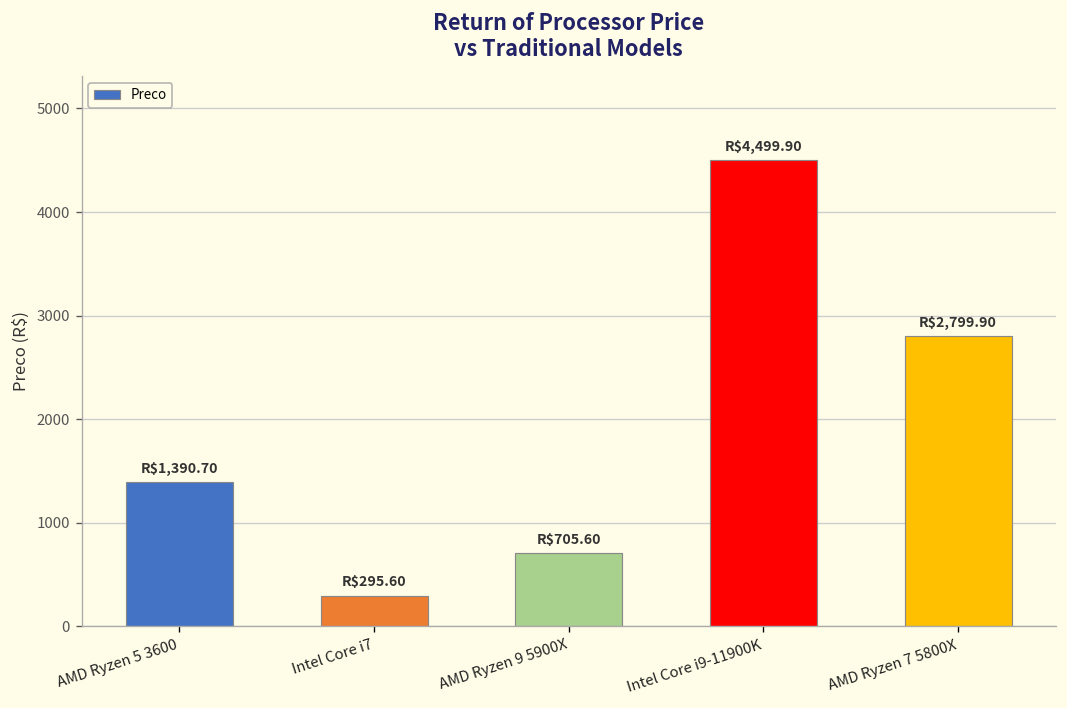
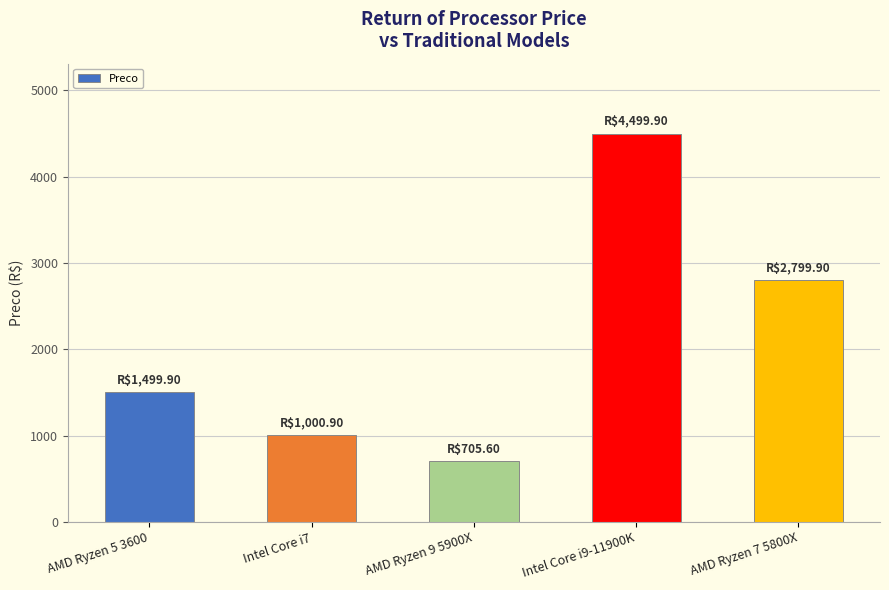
AMD Ryzen 5 3600: $1,390.70 -> $1,499.90
Intel Core i7: $295.60 -> $1,000.90
